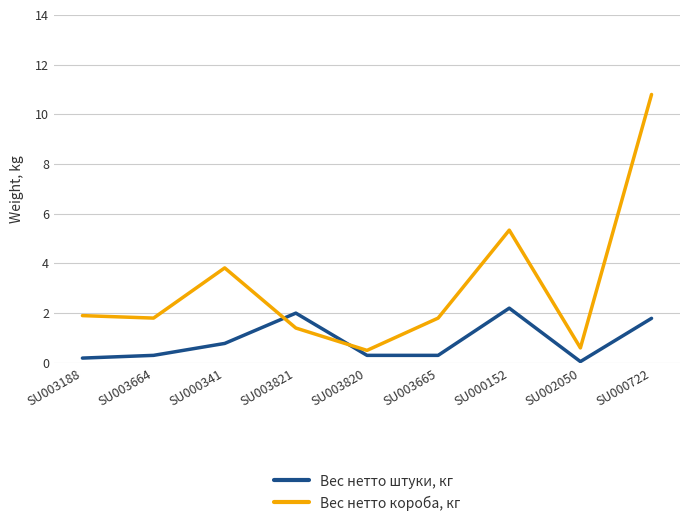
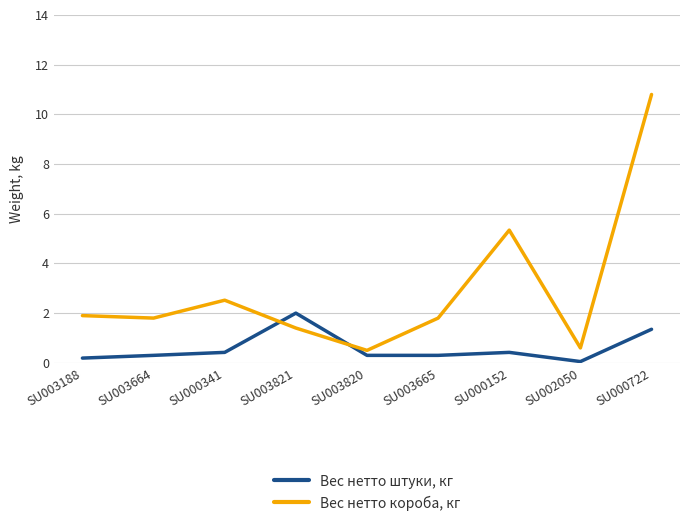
Вес нетто штуки, кг, SU000341: 0.8 -> 0.4
Вес нетто короба, кг, SU000341: 3.8 -> 2.5
Вес нетто штуки, кг, SU000152: 2.2 -> 0.4
Вес нетто штуки, кг, SU000722: 1.8 -> 1.4
